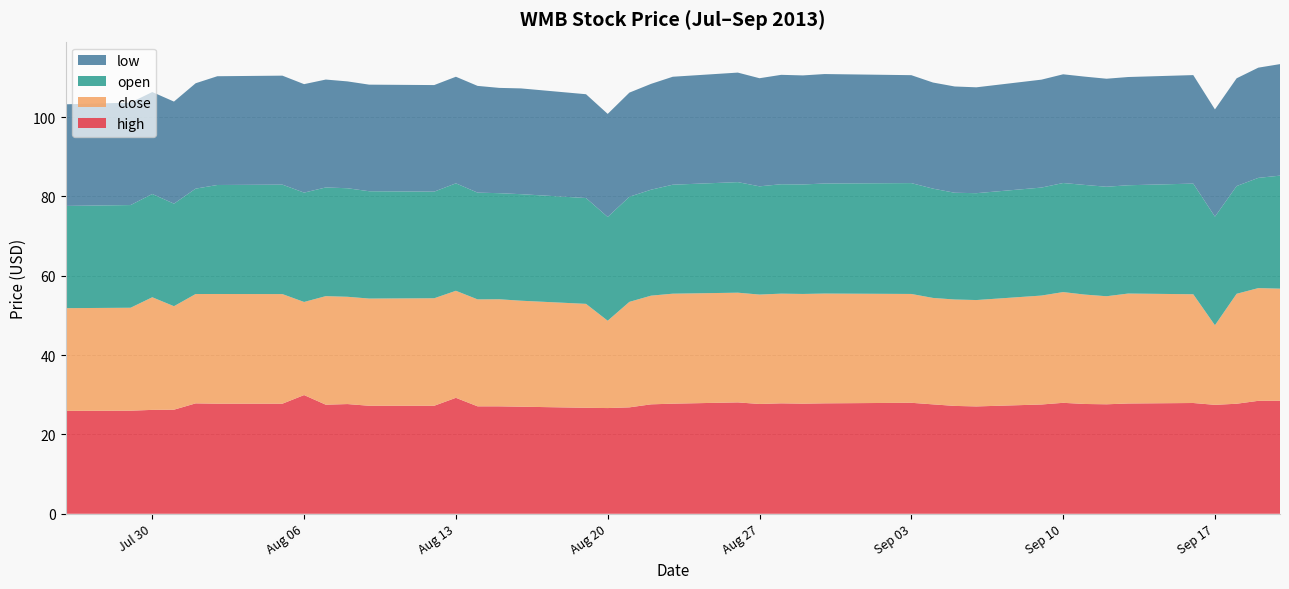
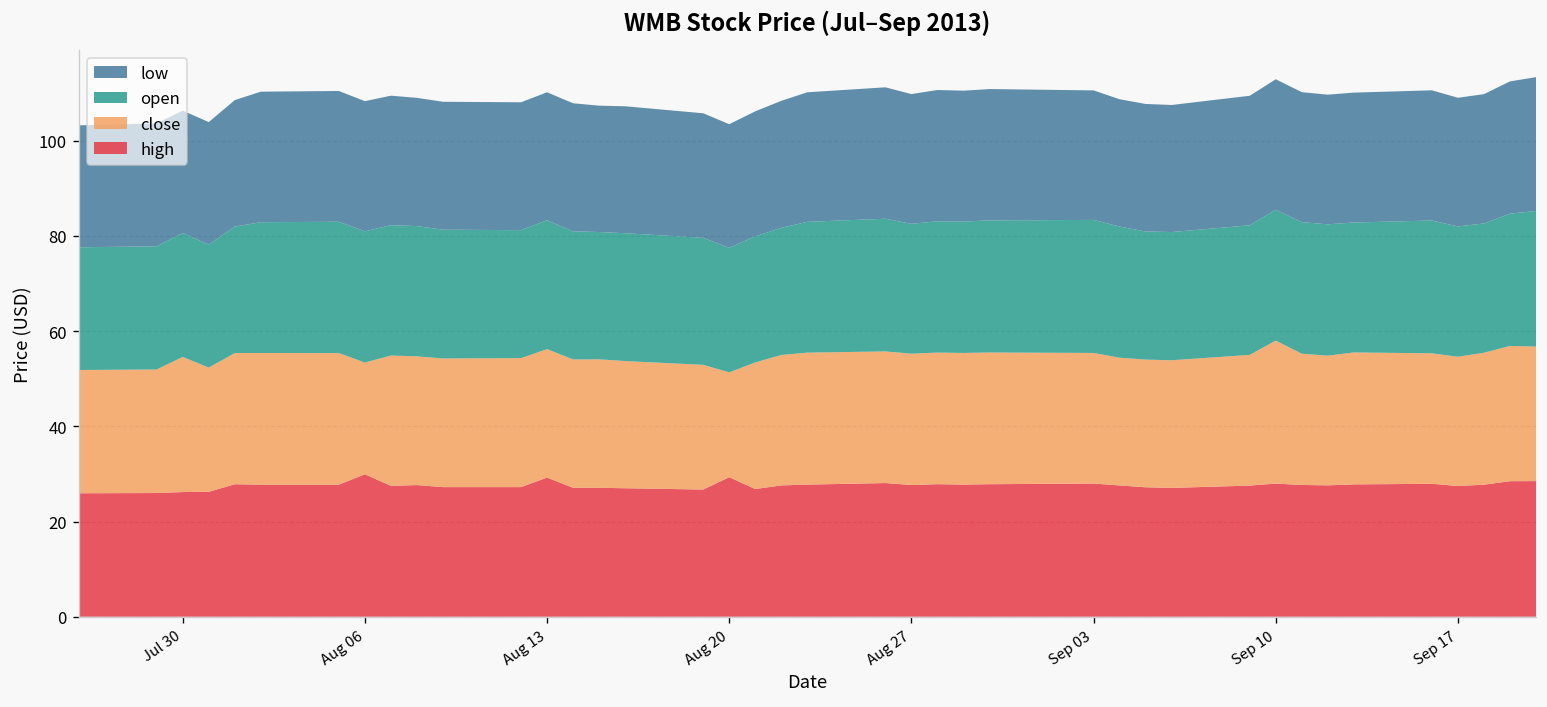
high, Aug 20: 27 -> 29
close, Sep 10: 28 -> 30
close, Sep 17: 20 -> 27
